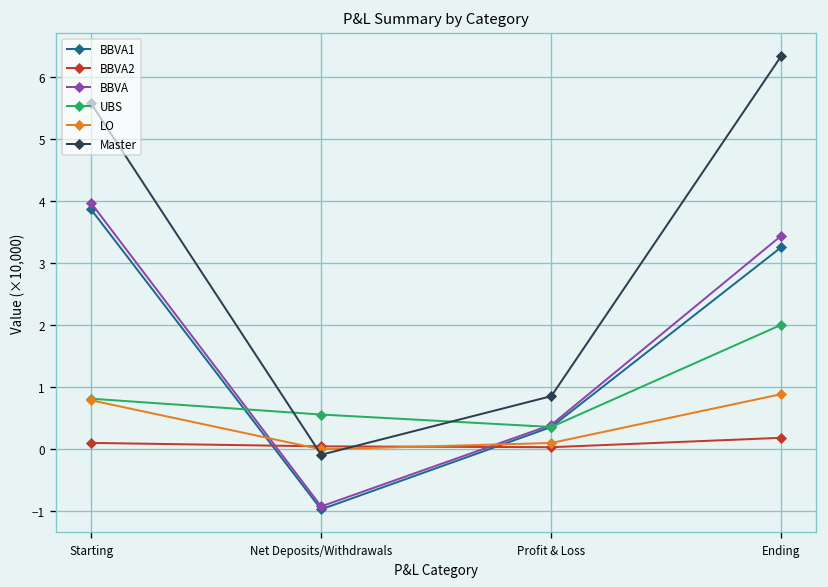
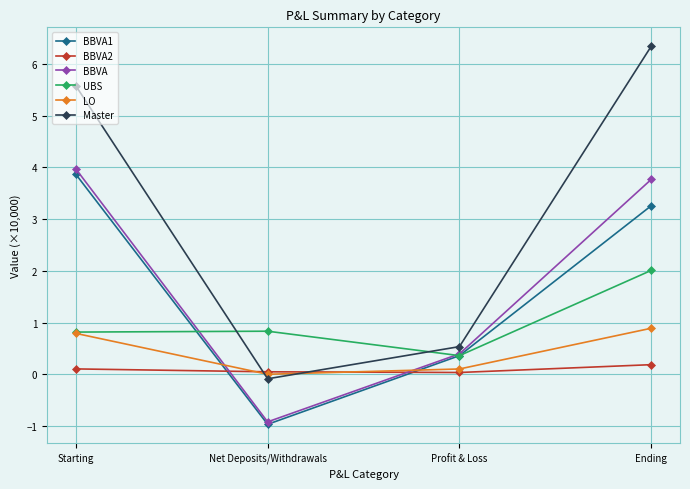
UBS, Net Deposits/Withdrawals: 0.6 -> 0.8
Master, Profit & Loss: 0.9 -> 0.5
BBVA, Ending: 3.4 -> 3.8
